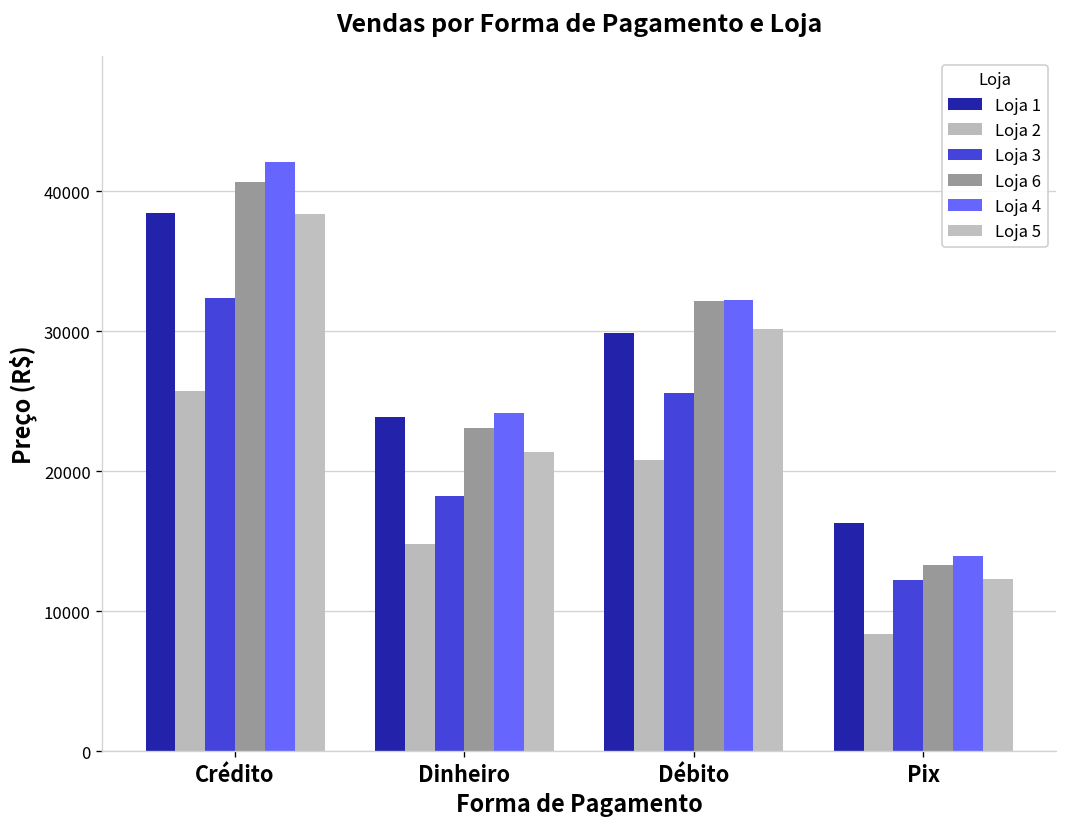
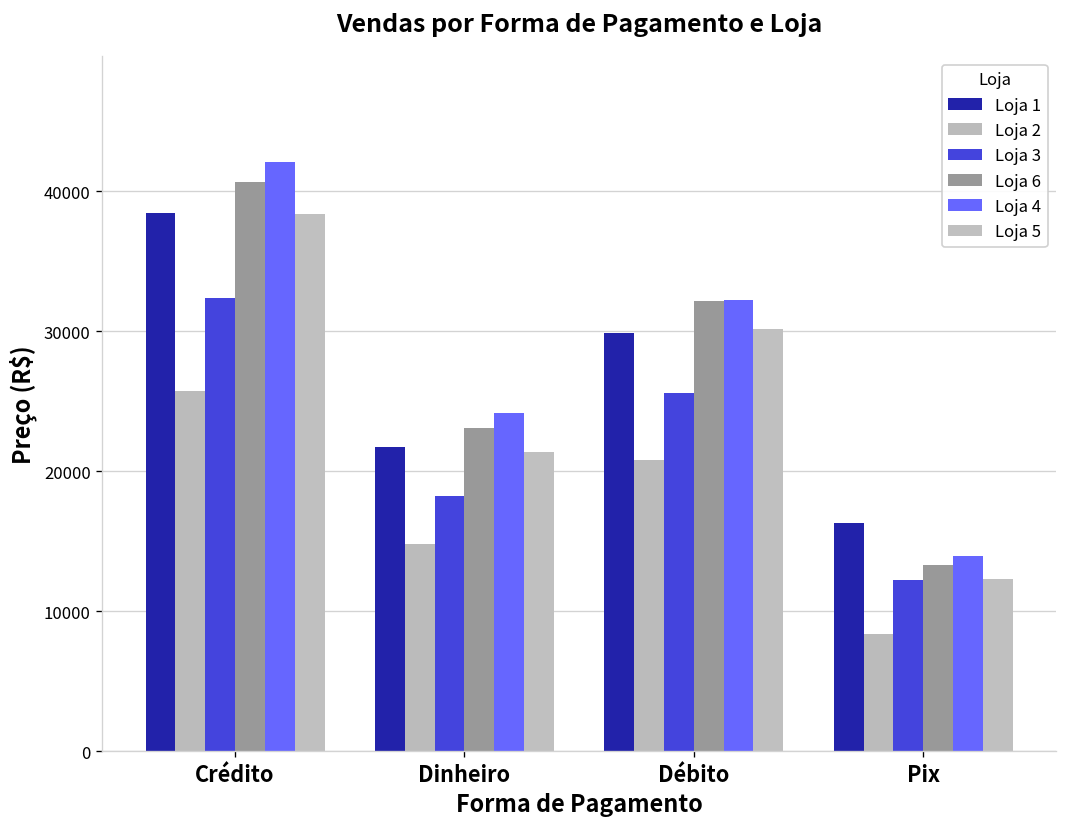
Loja 1, Dinheiro: 23900 -> 21700
